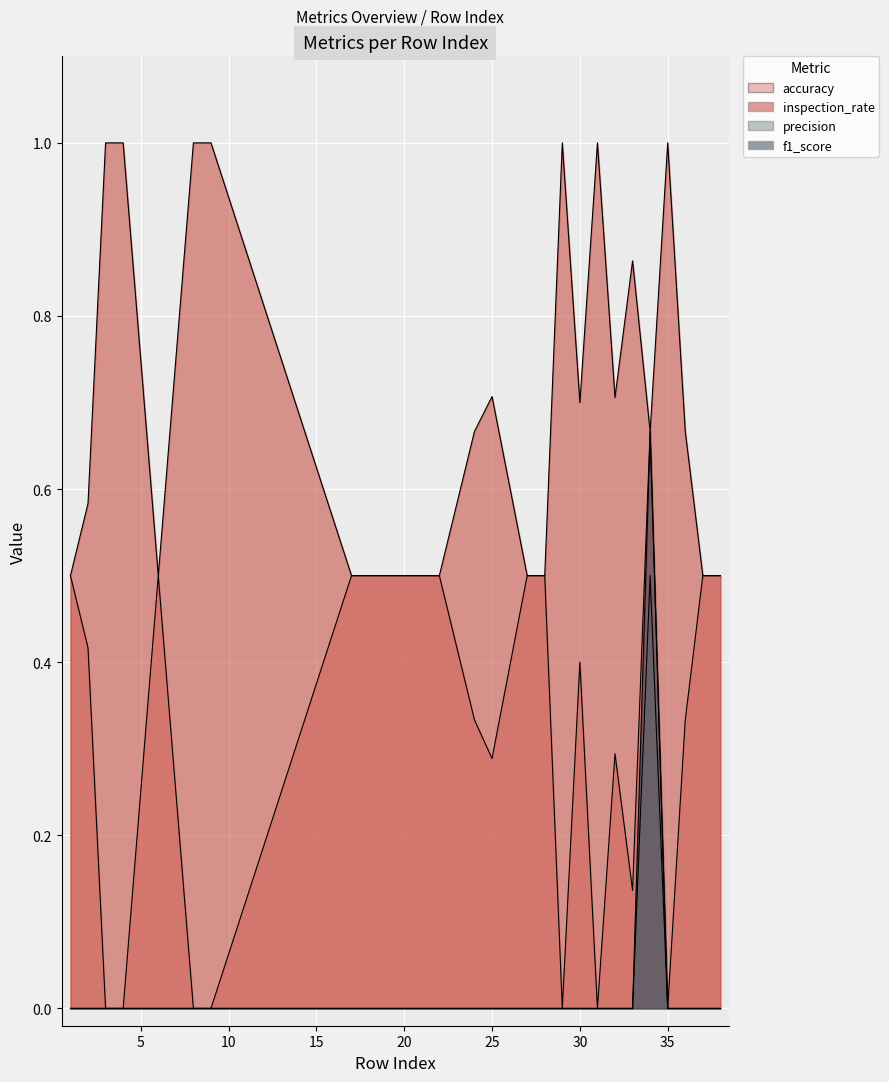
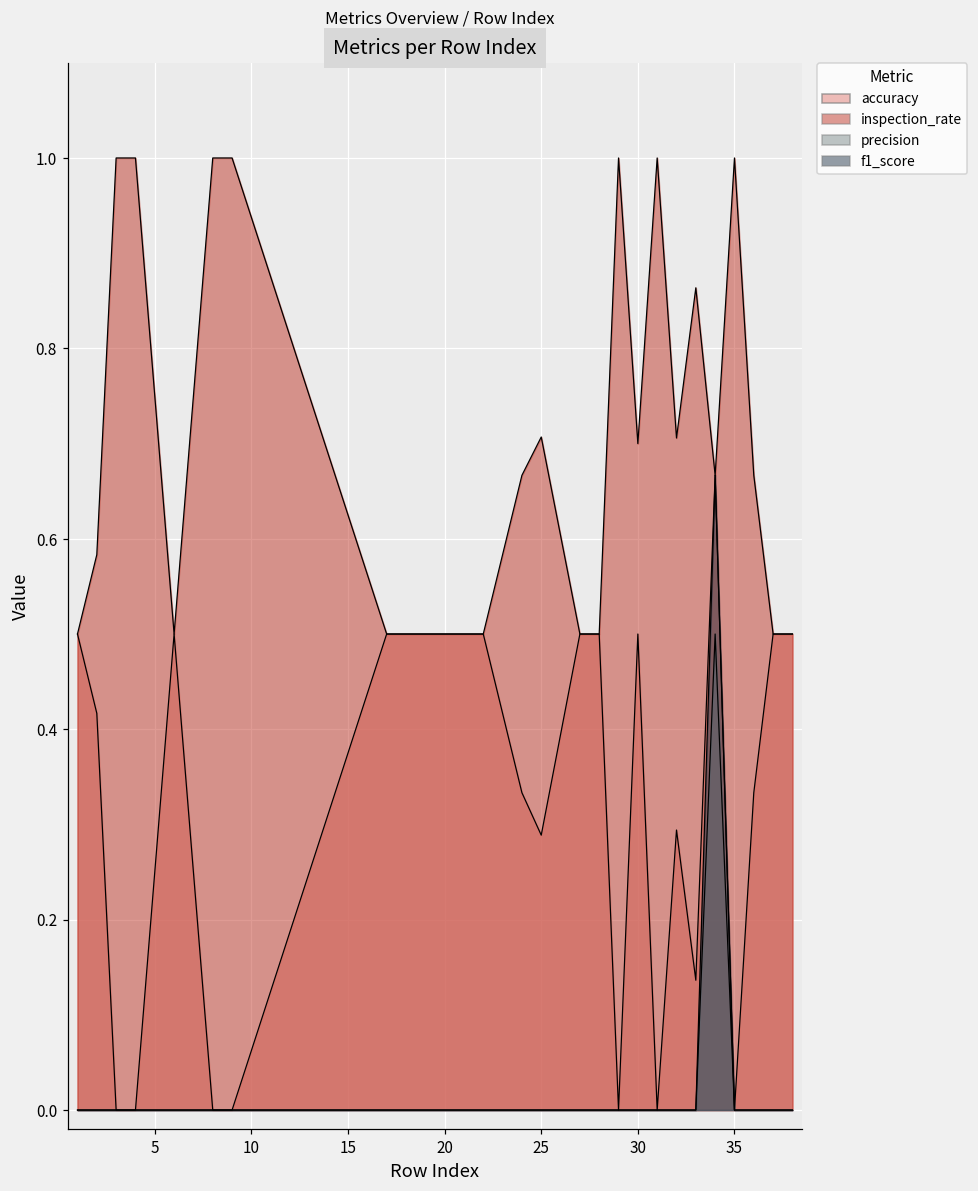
accuracy, 30: 0.4 -> 0.5
